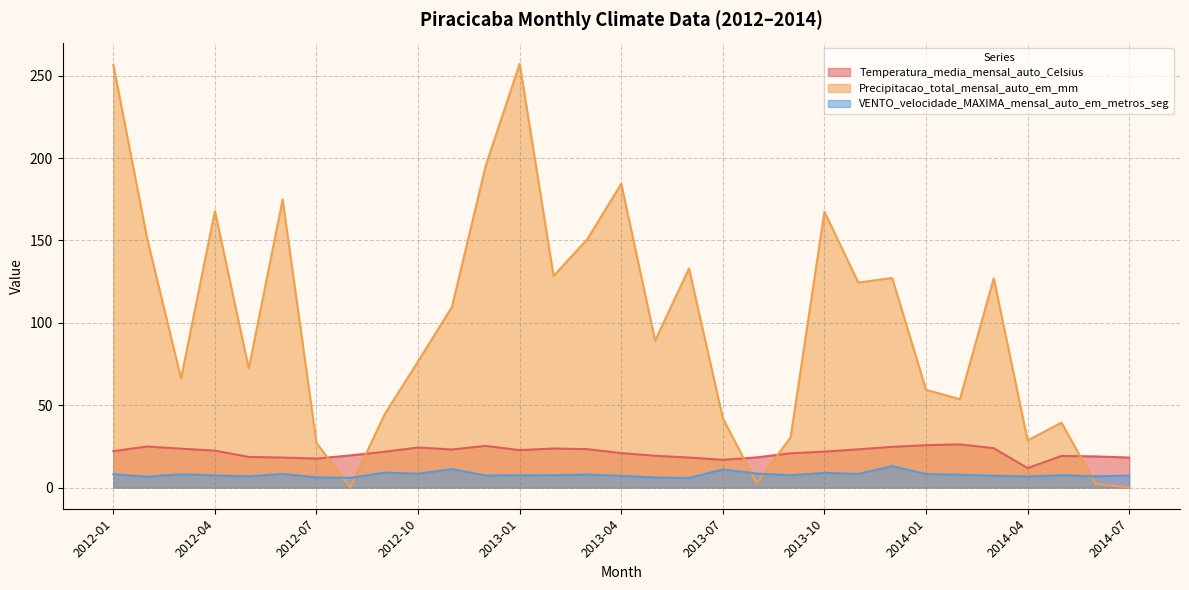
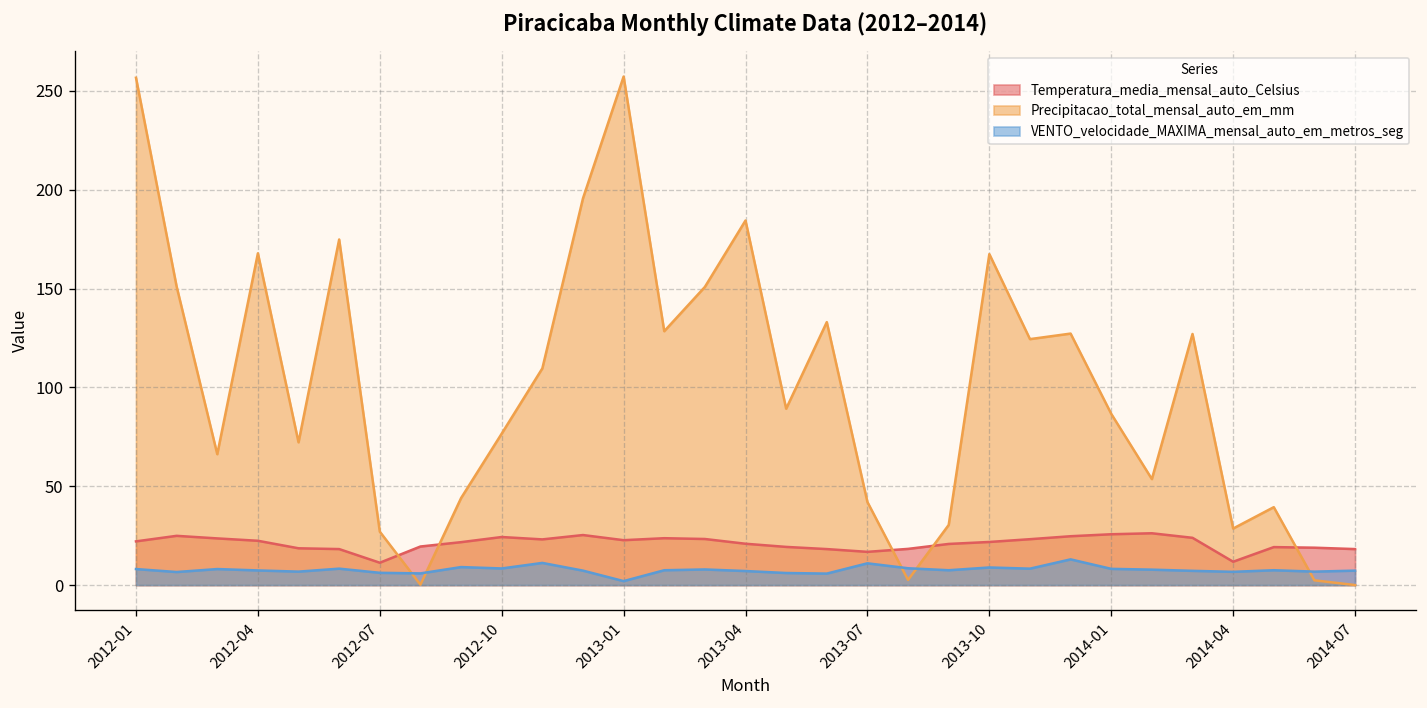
Temperatura_media_mensal_auto_Celsius, 2012-07: 18 -> 11
VENTO_velocidade_MAXIMA_mensal_auto_em_metros_seg, 2013-01: 7 -> 2
Precipitacao_total_mensal_auto_em_mm, 2014-01: 59 -> 87
